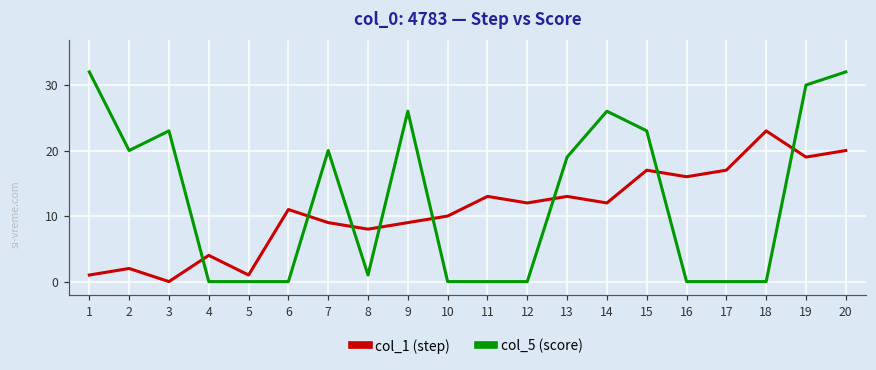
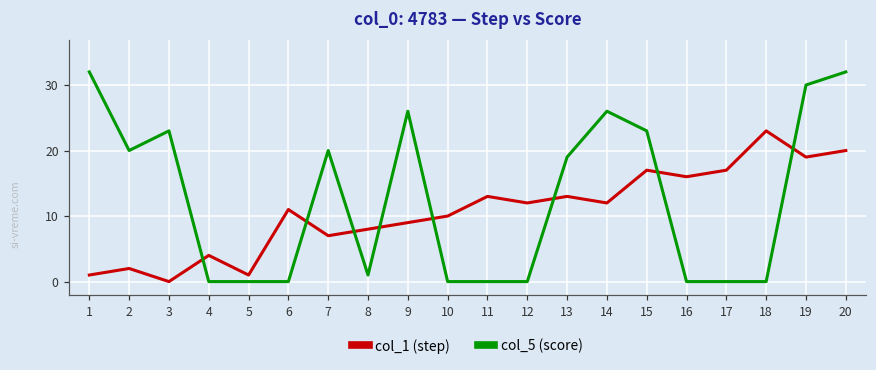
col_1 (step), 7: 9 -> 7
